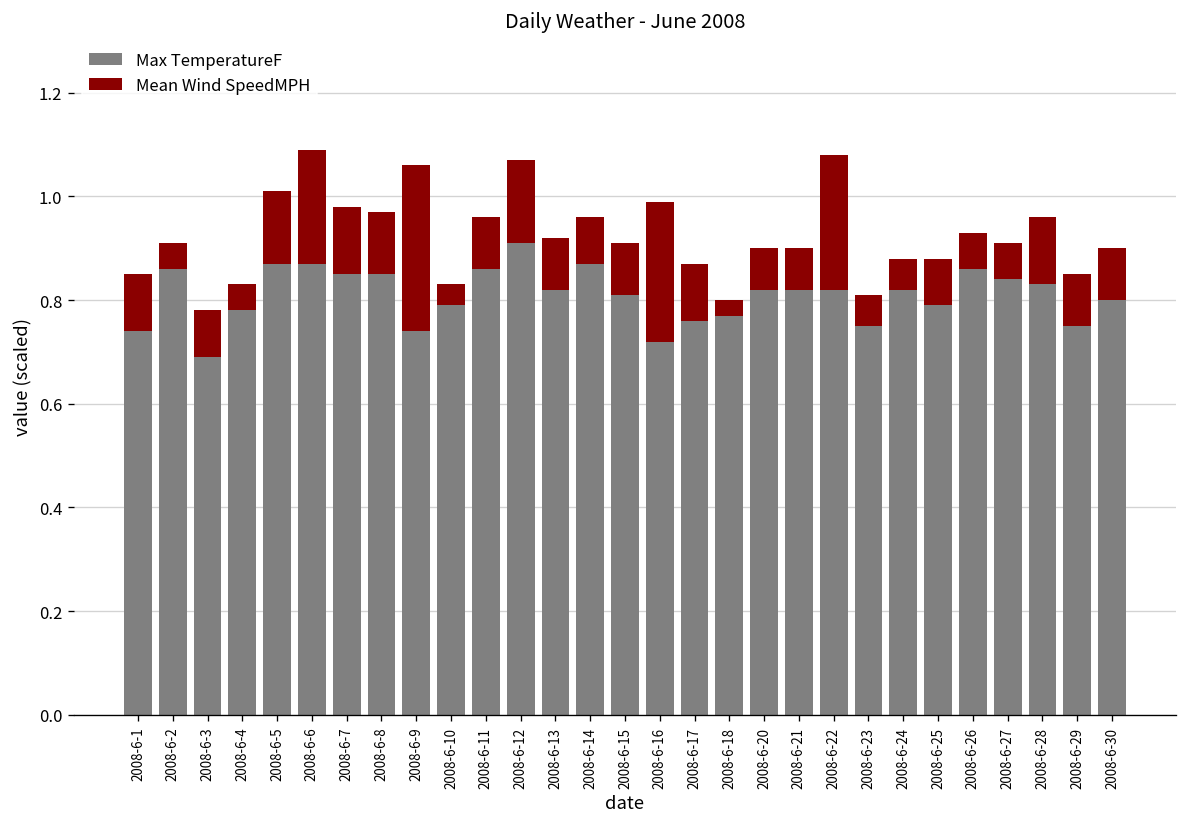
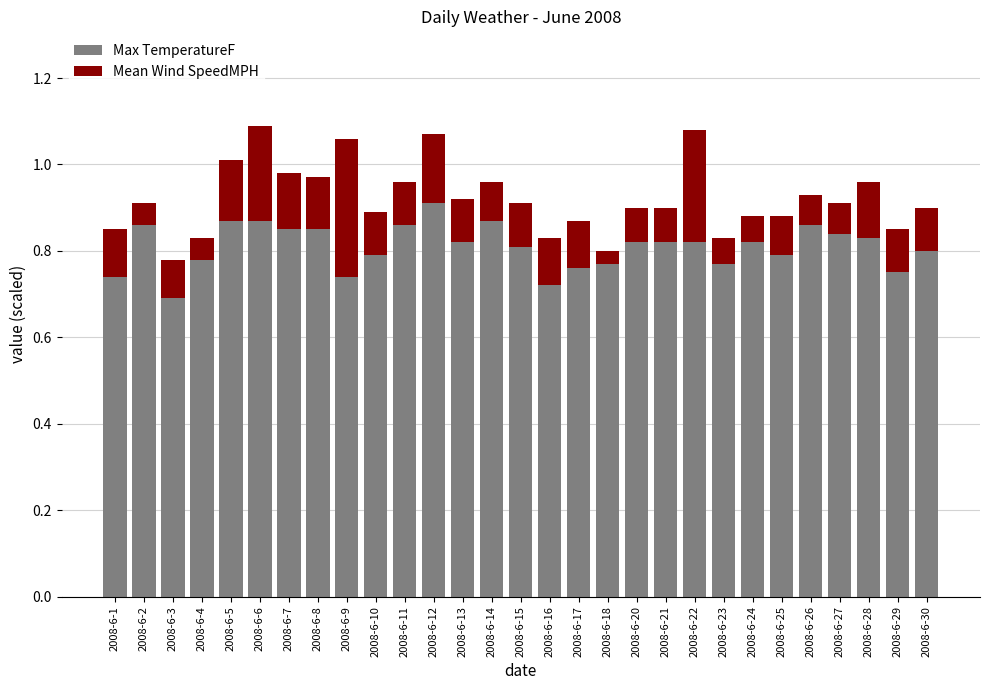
Mean Wind SpeedMPH, 2008-6-10: 0.04 -> 0.10
Mean Wind SpeedMPH, 2008-6-16: 0.27 -> 0.11
Max TemperatureF, 2008-6-23: 0.75 -> 0.77
